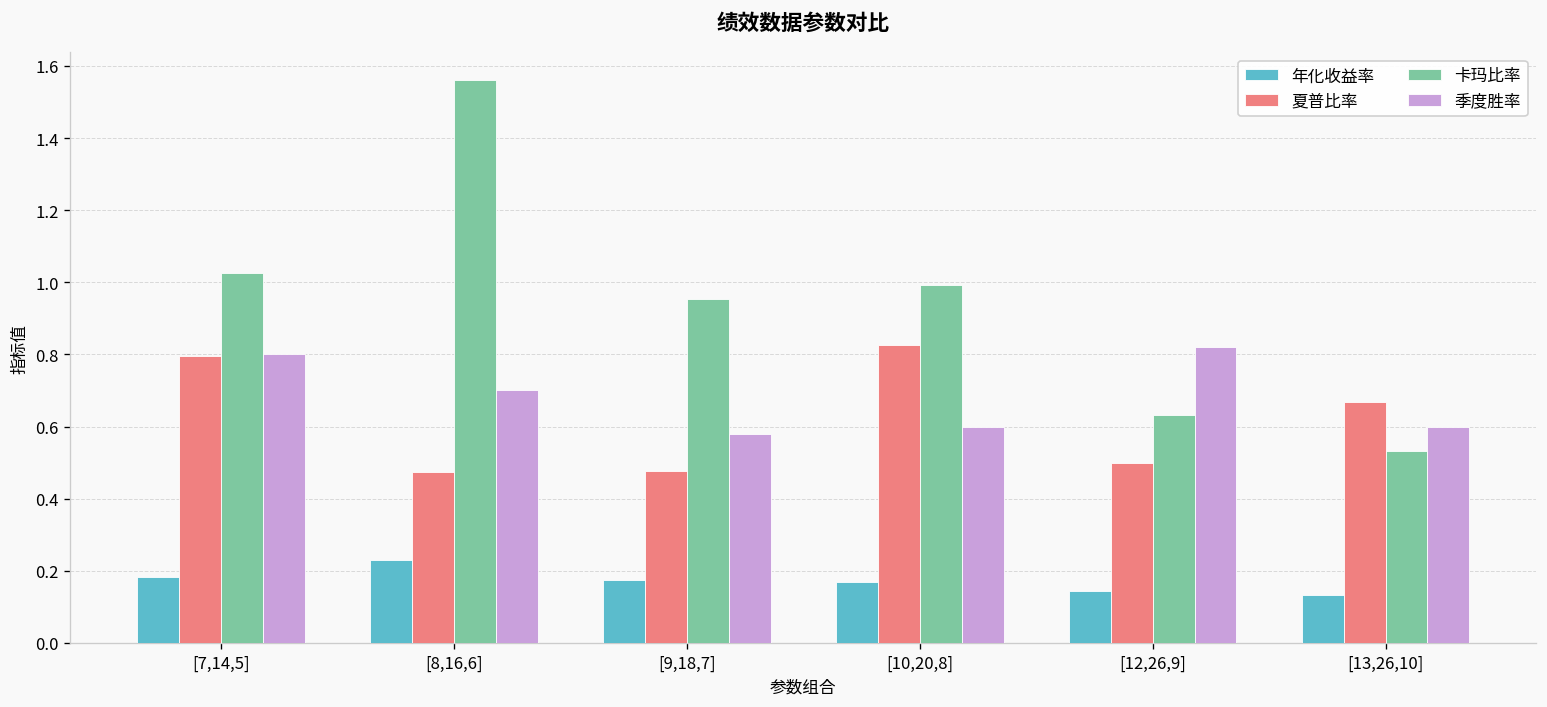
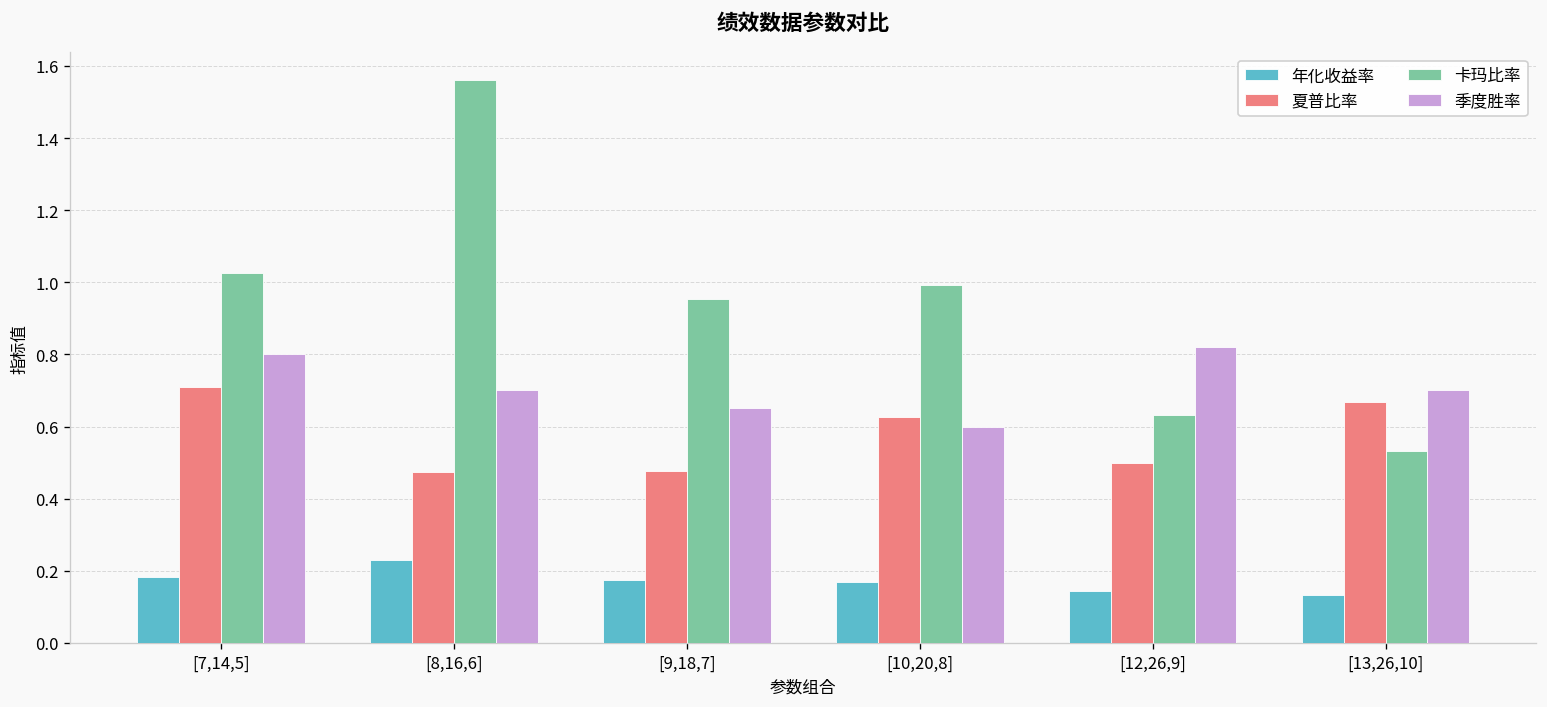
夏普比率, [7,14,5]: 0.79 -> 0.71
季度胜率, [9,18,7]: 0.58 -> 0.65
夏普比率, [10,20,8]: 0.83 -> 0.63
季度胜率, [13,26,10]: 0.6 -> 0.7
